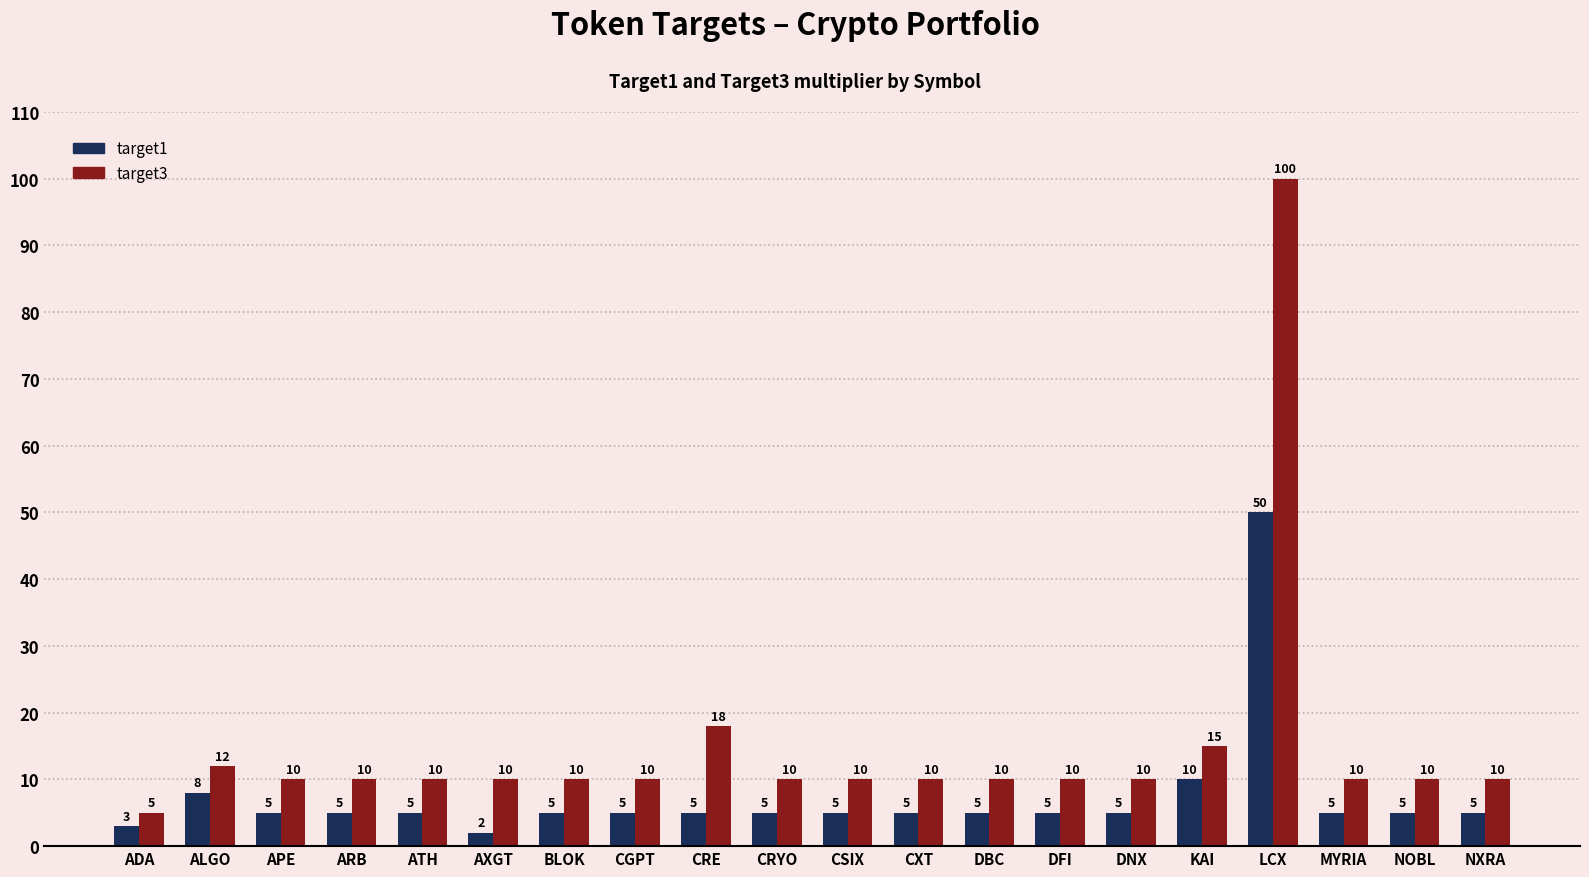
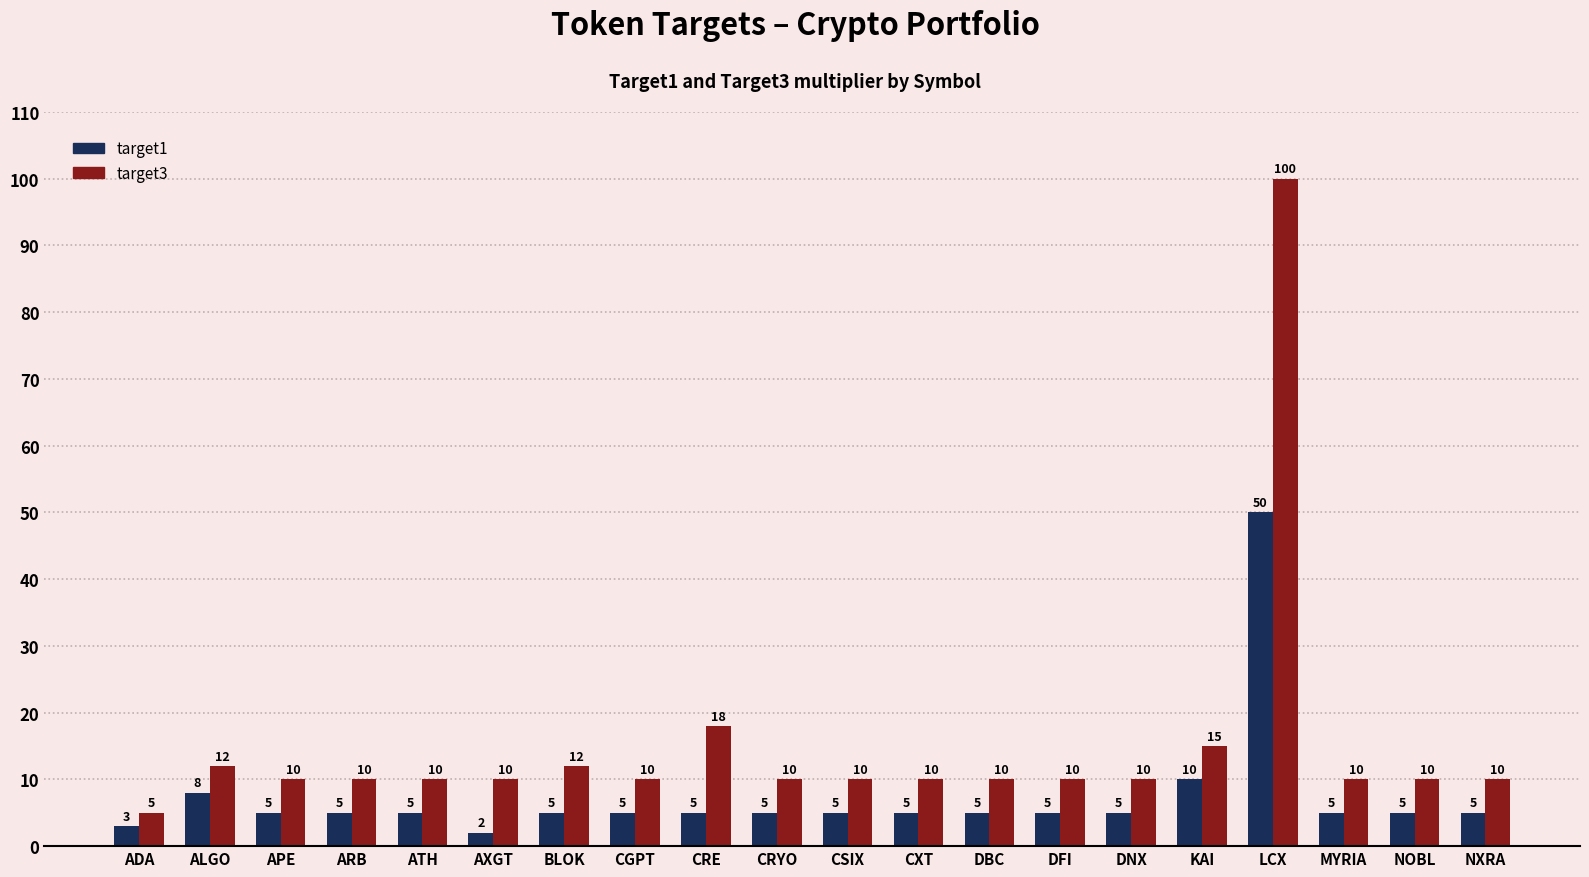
target3, BLOK: 10 -> 12
